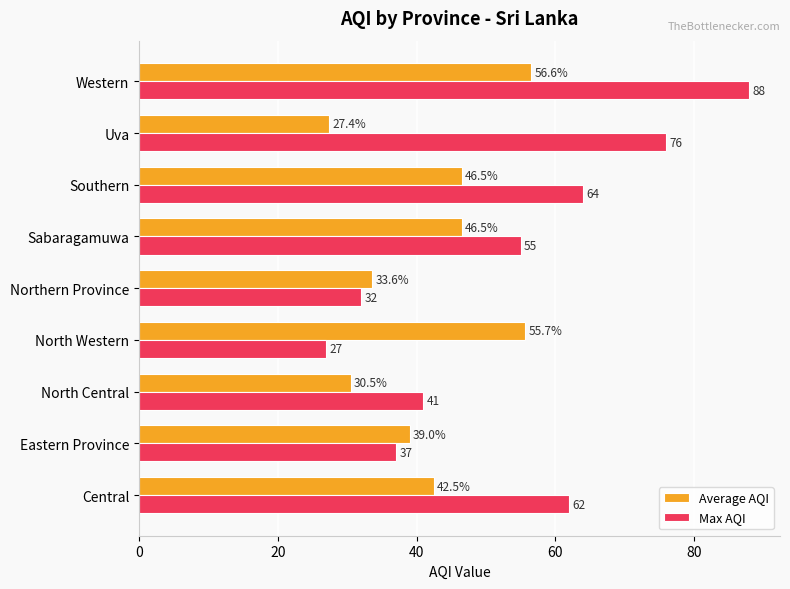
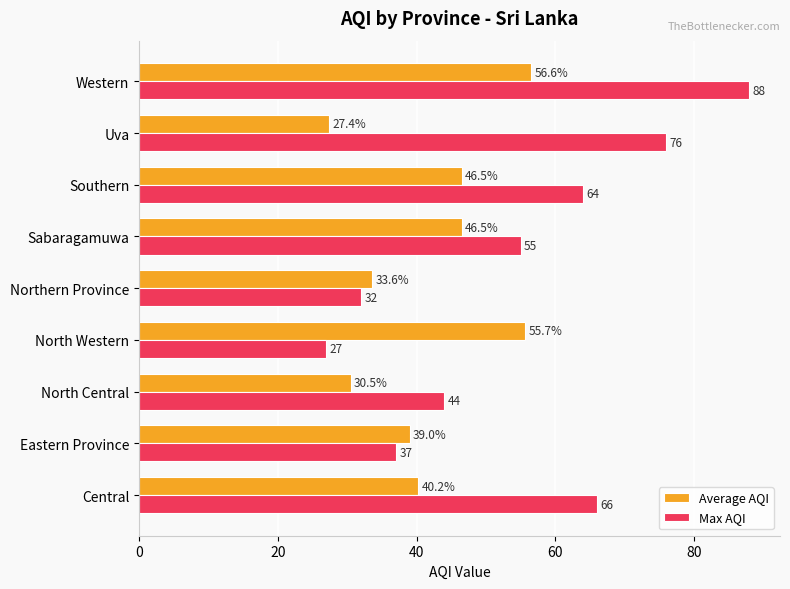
Max AQI, North Central: 41 -> 44
Average AQI, Central: 42.5% -> 40.2%
Max AQI, Central: 62 -> 66
